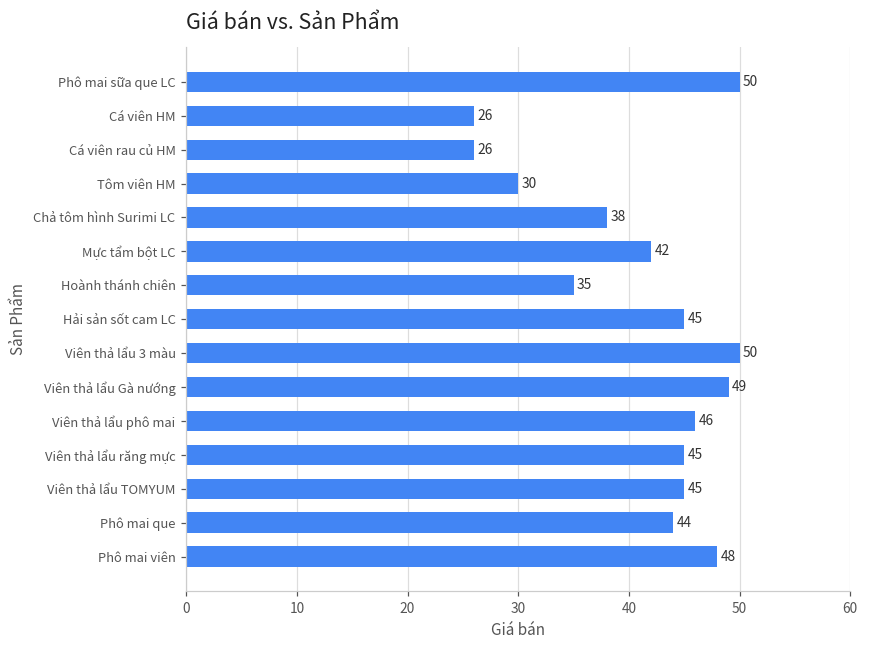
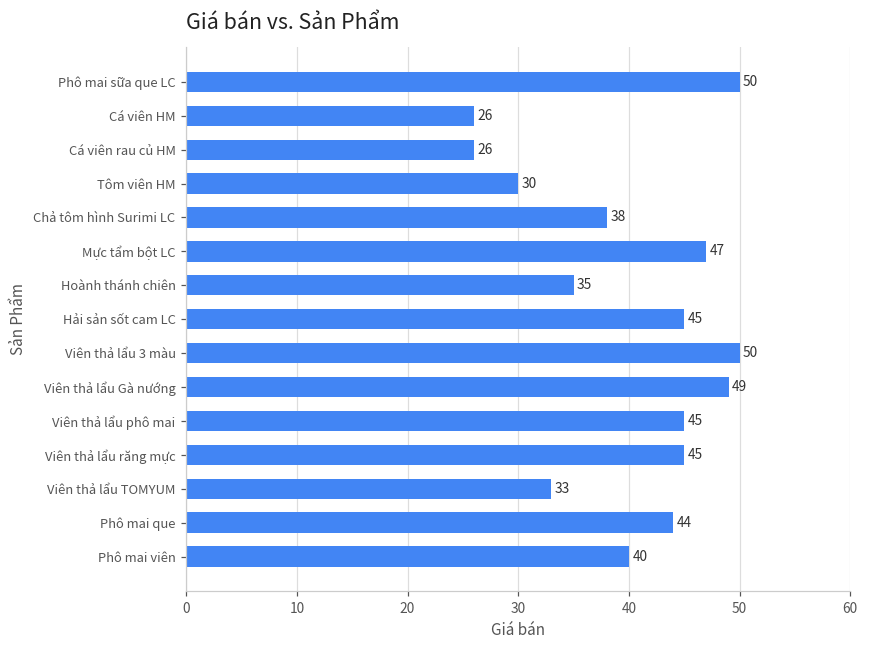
Mực tẩm bột LC: 42 -> 47
Viên thả lẩu phô mai: 46 -> 45
Viên thả lẩu TOMYUM: 45 -> 33
Phô mai viên: 48 -> 40
